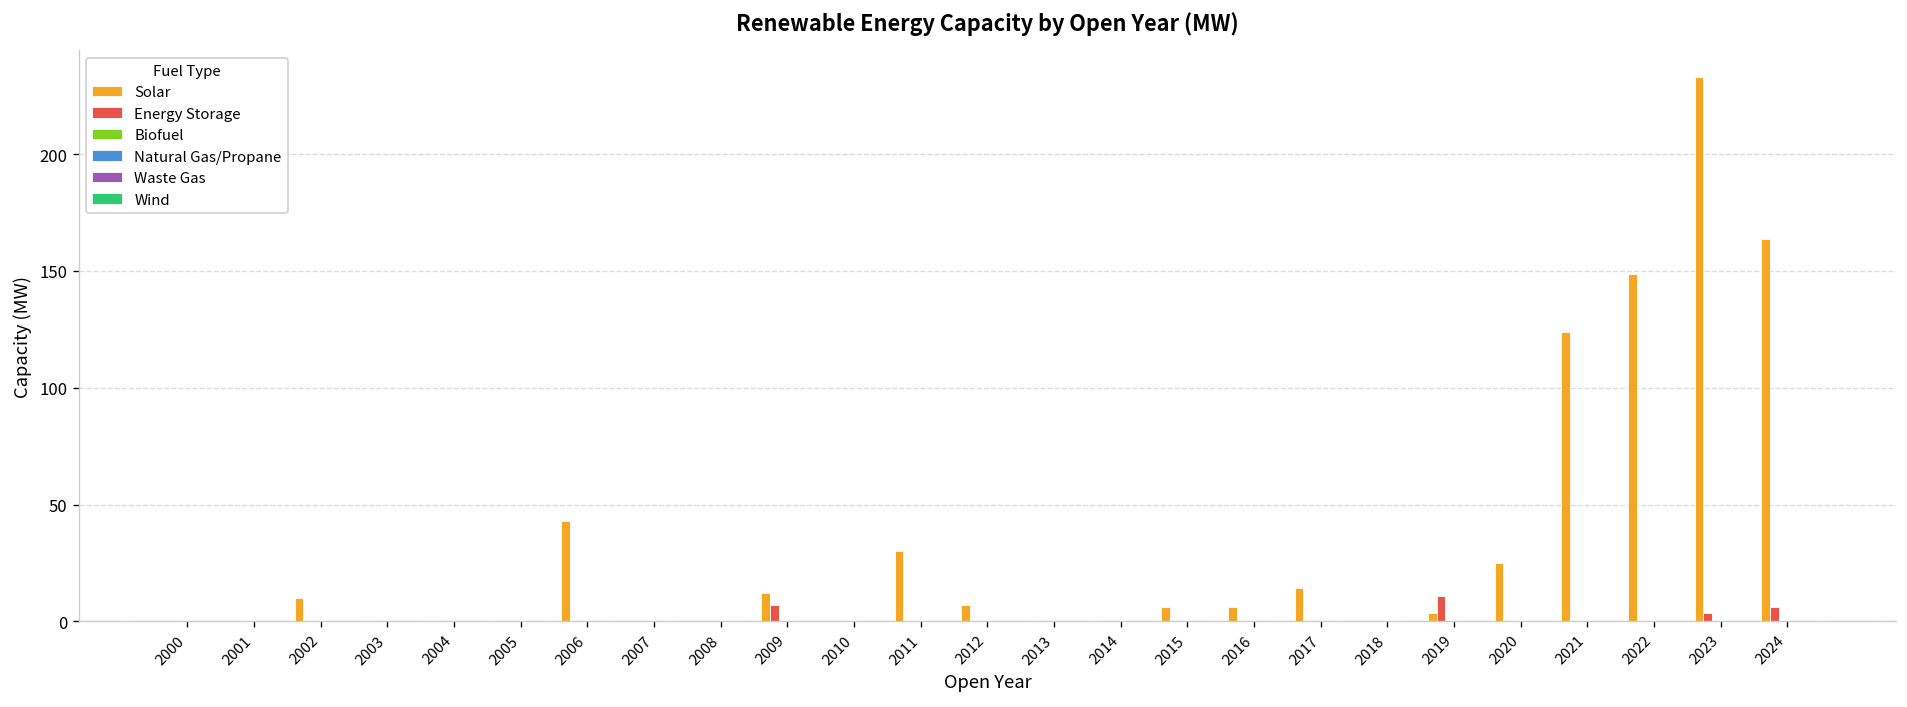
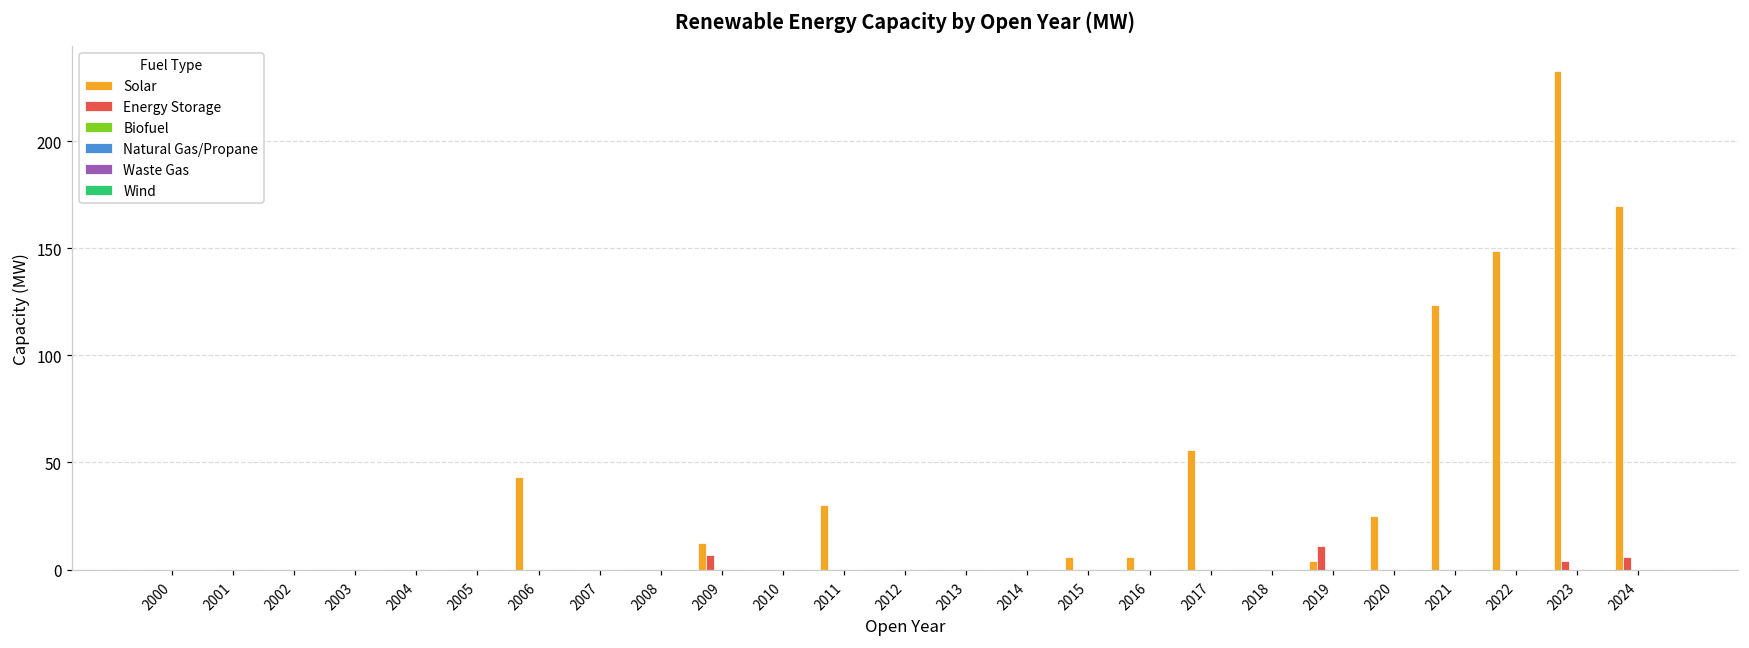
Solar, 2002: 10 -> 0
Solar, 2012: 7 -> 0
Solar, 2017: 15 -> 56
Solar, 2024: 164 -> 170
